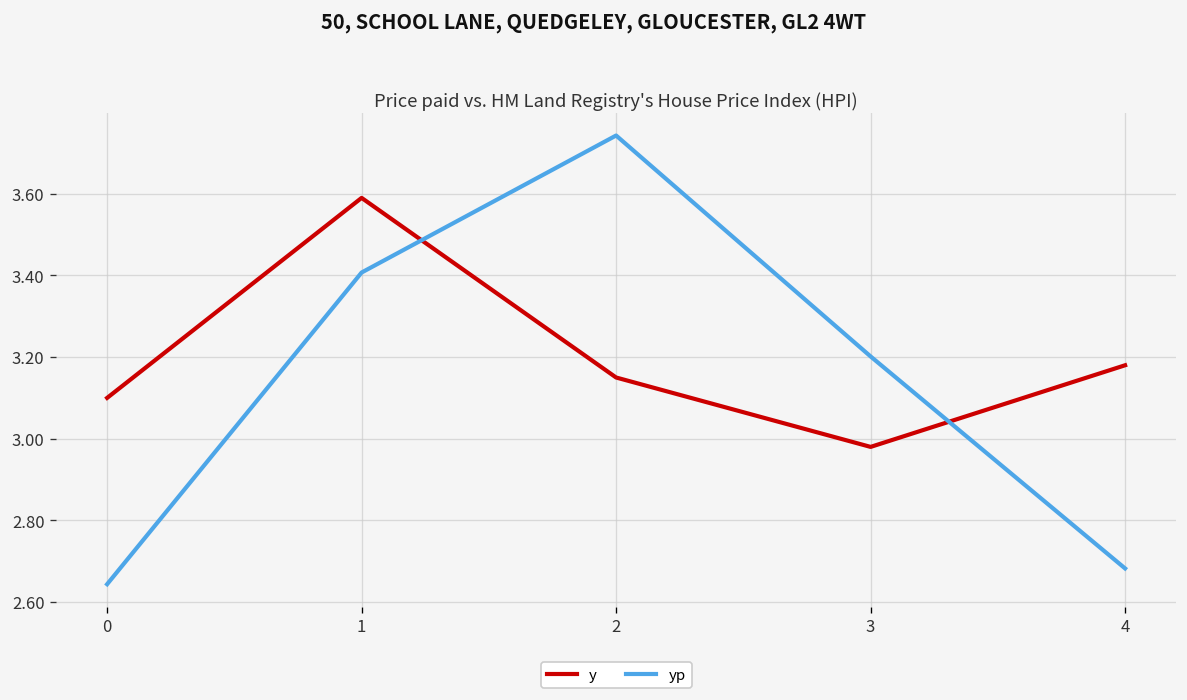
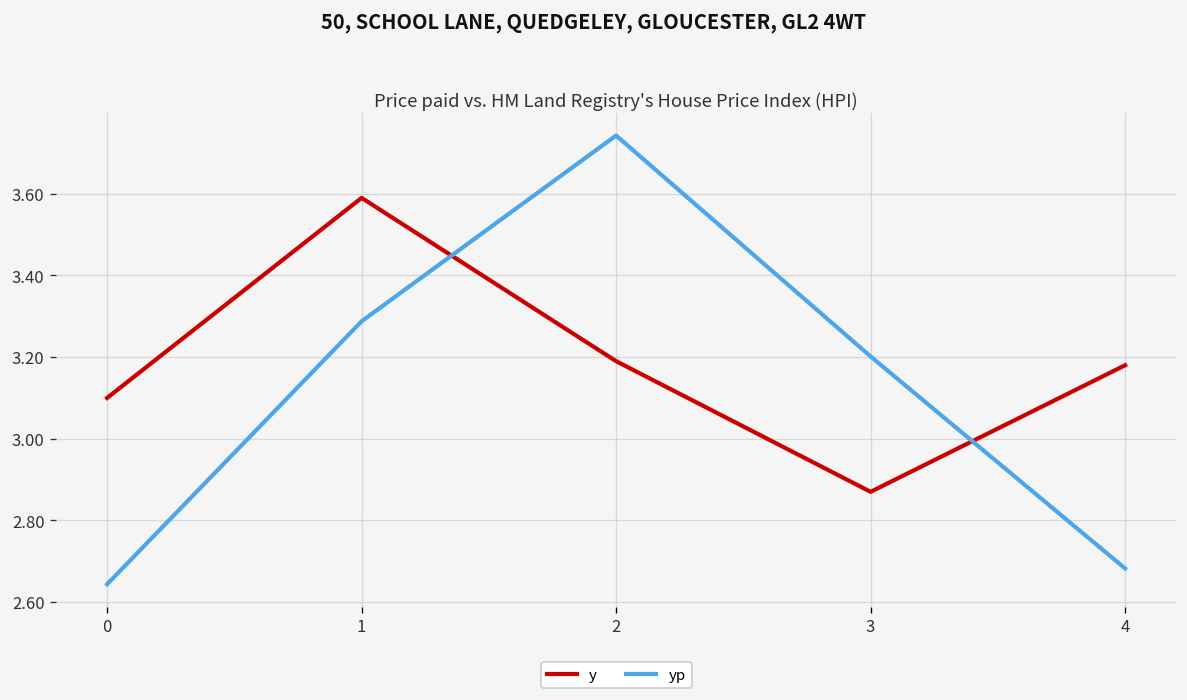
yp, 1: 3.41 -> 3.29
y, 2: 3.15 -> 3.19
y, 3: 2.98 -> 2.87
